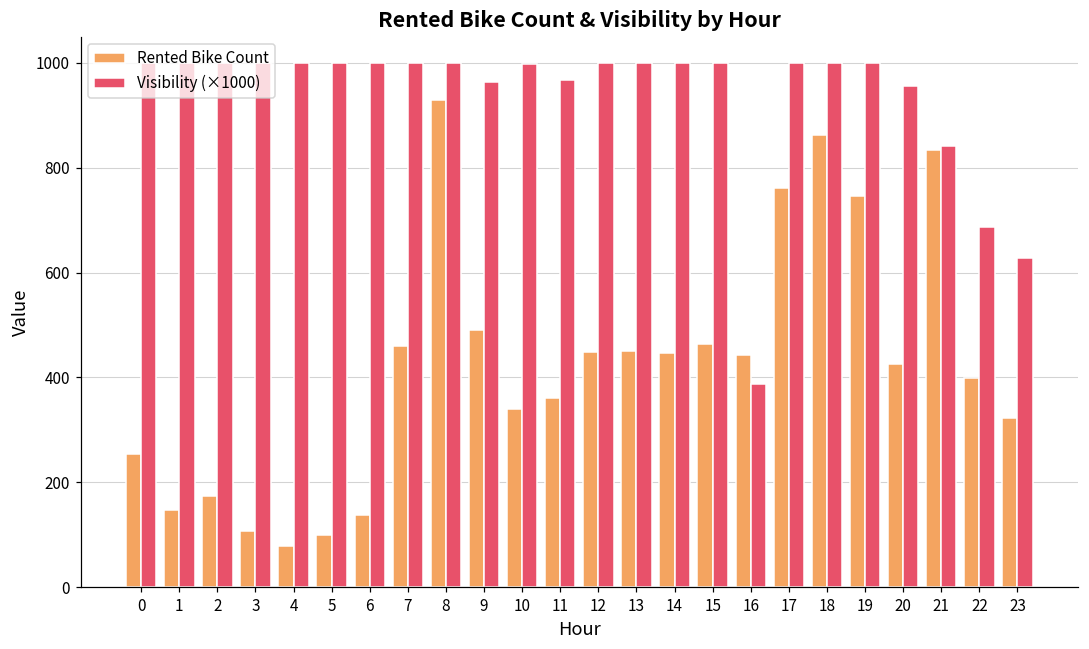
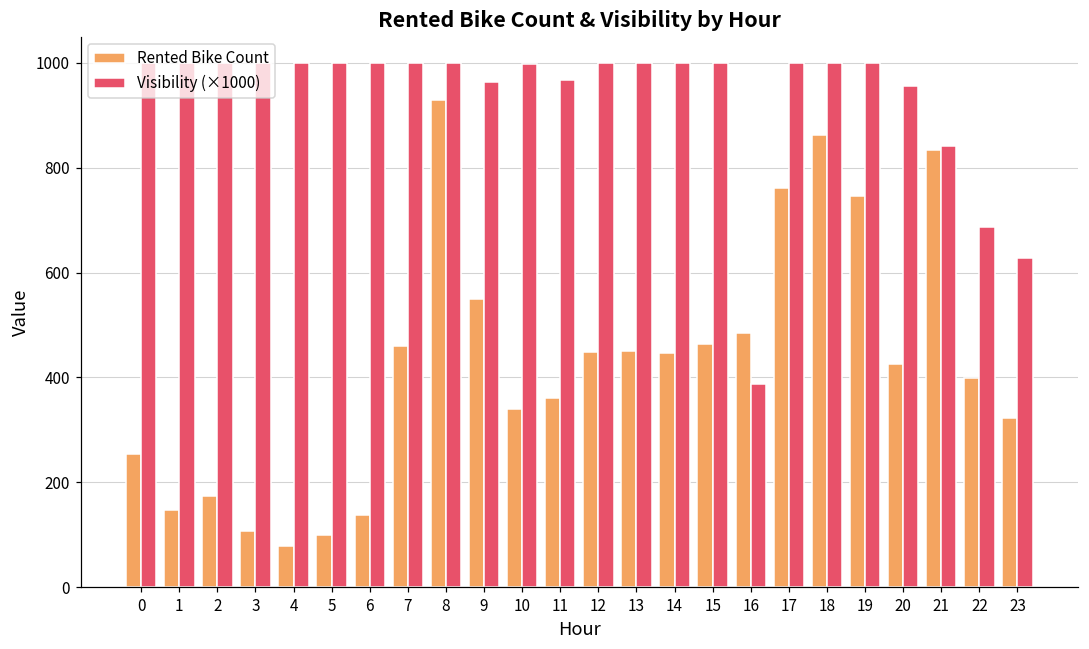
Rented Bike Count, 9: 490 -> 550
Rented Bike Count, 16: 440 -> 480
